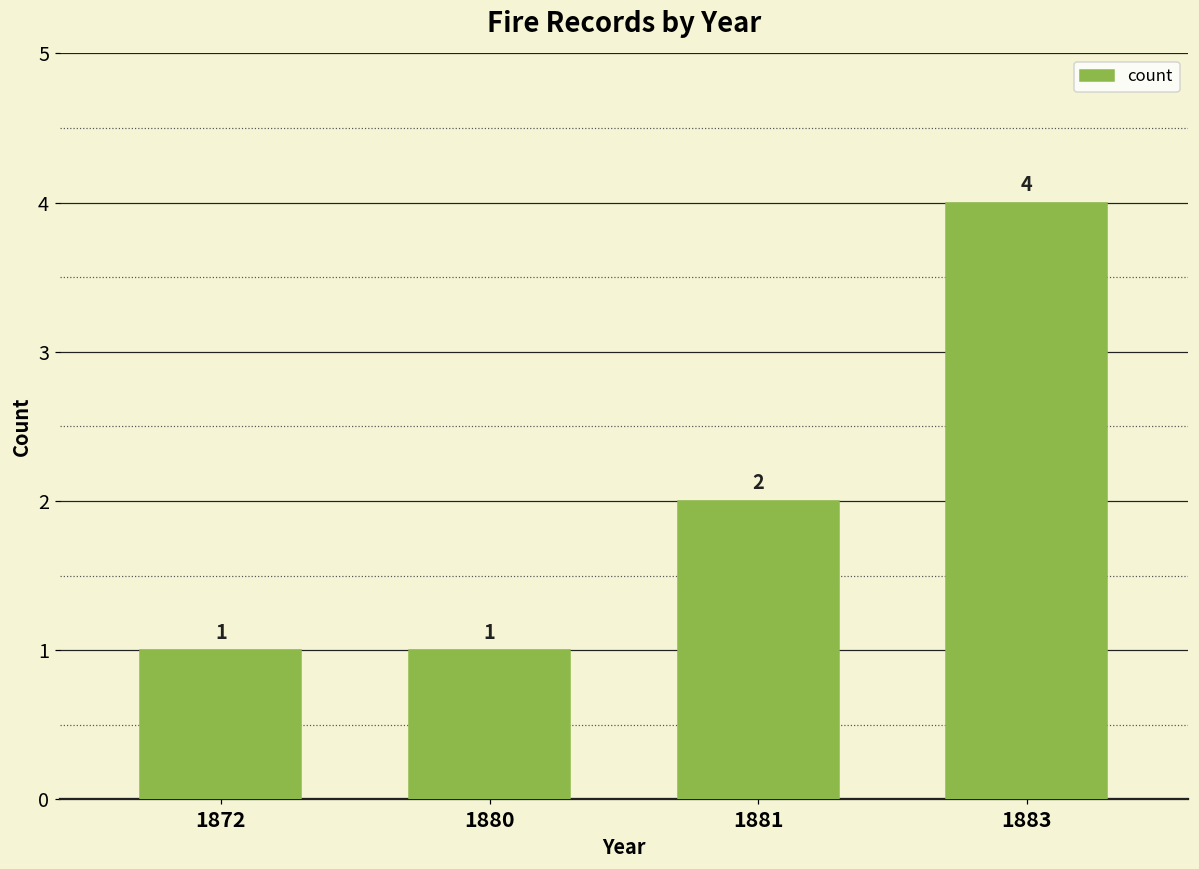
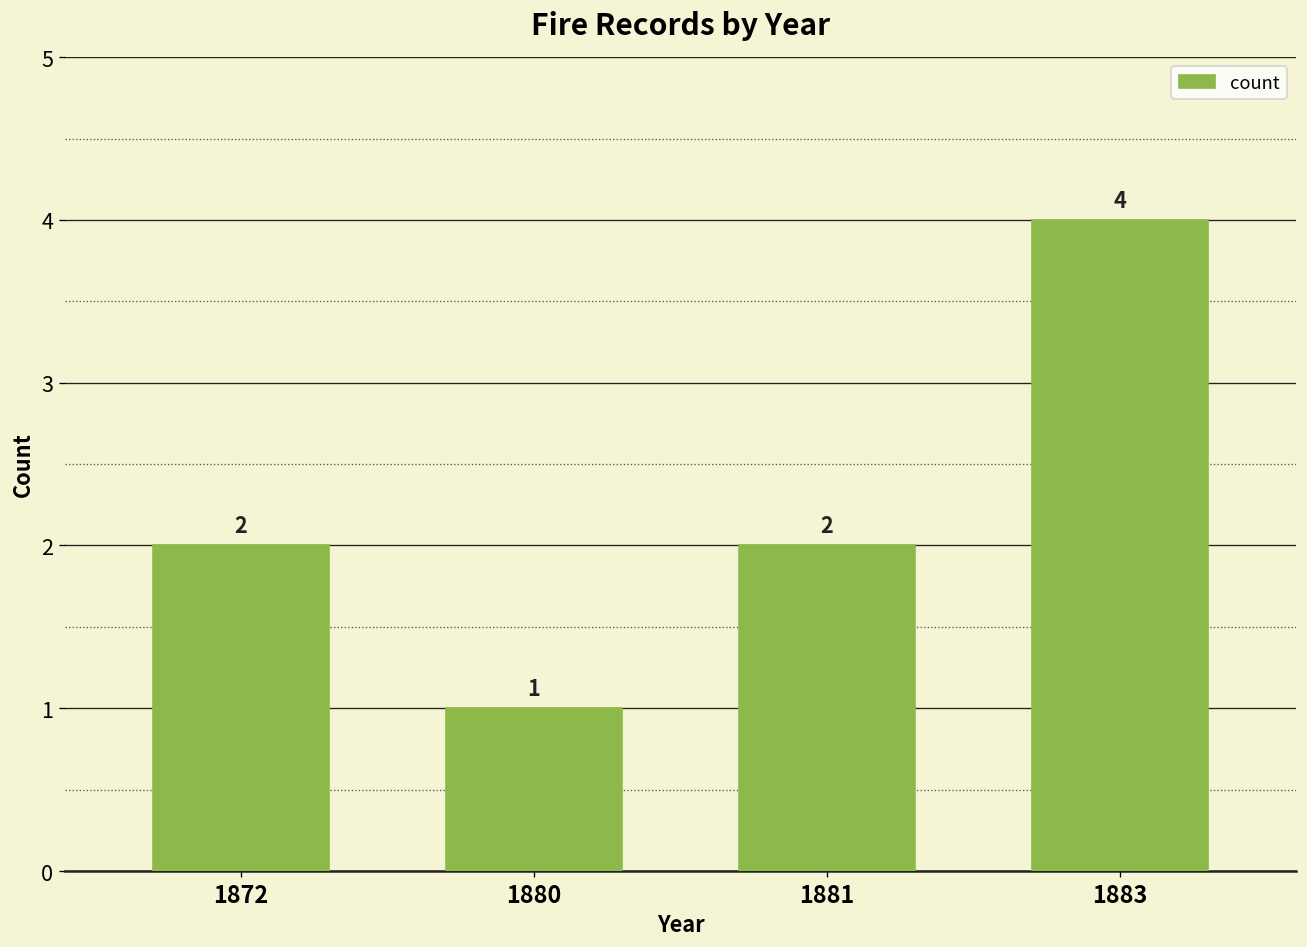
1872: 1 -> 2
